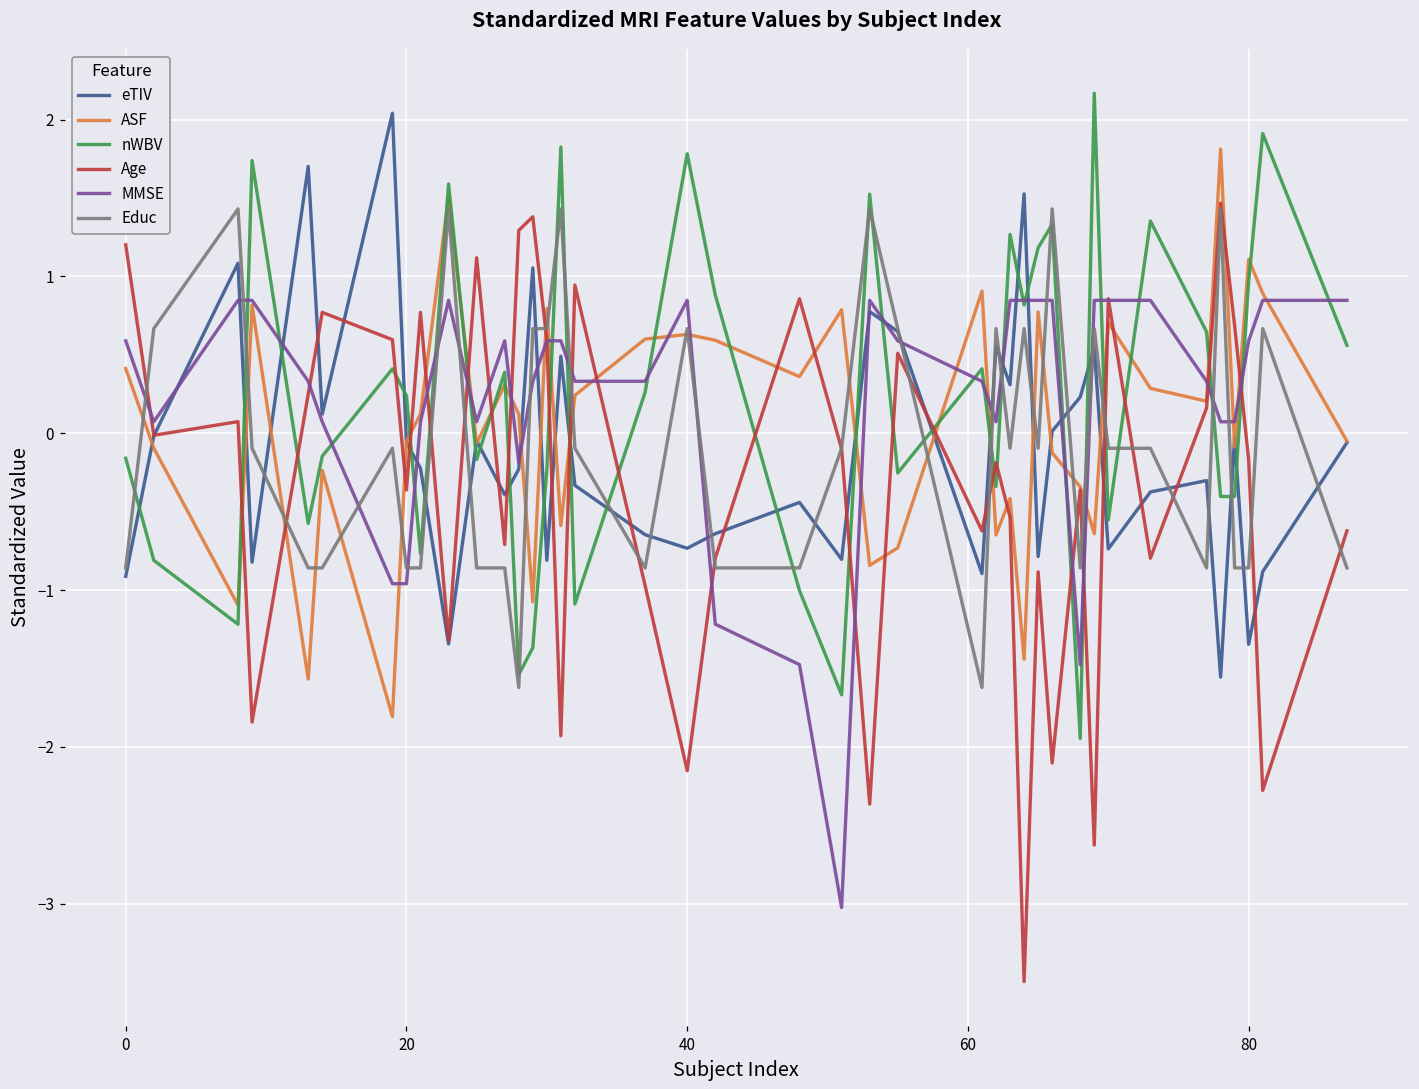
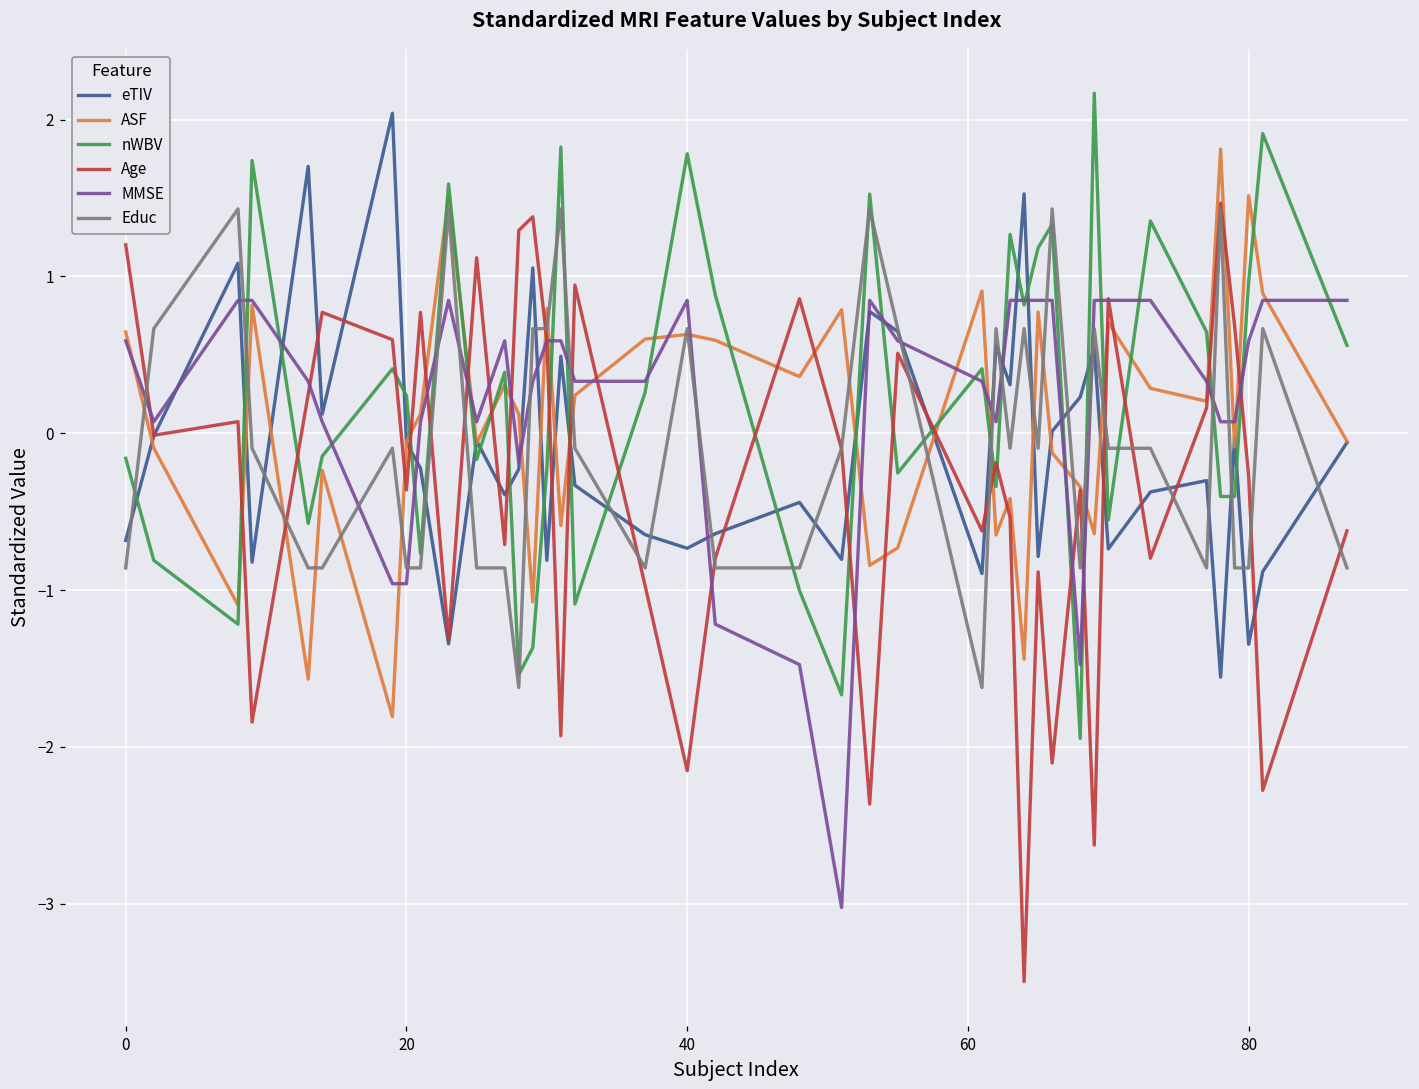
eTIV, 0: -0.91 -> -0.68
ASF, 0: 0.41 -> 0.65
ASF, 80: 1.11 -> 1.52
Age, 80: -0.17 -> -0.27
